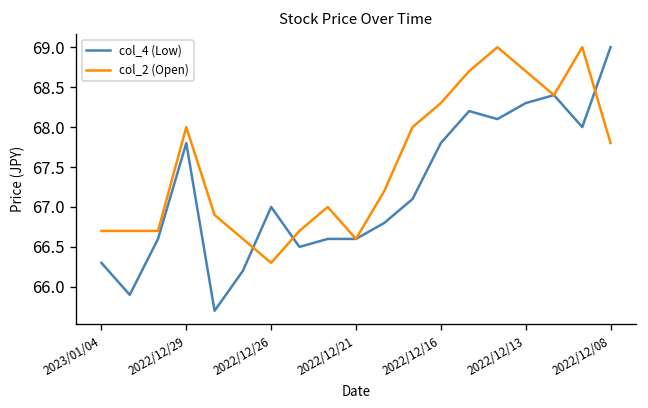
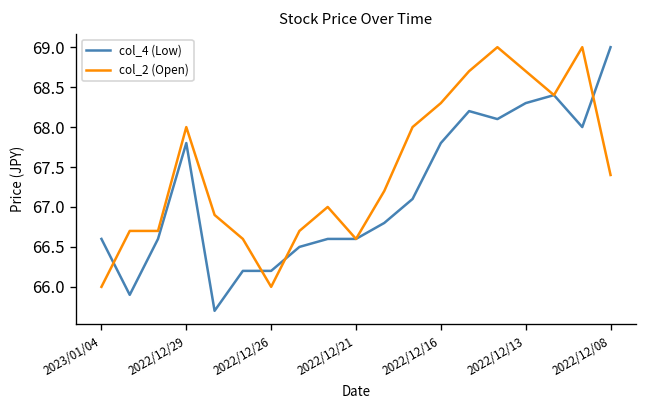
col_4 (Low), 2023/01/04: 66.3 -> 66.6
col_2 (Open), 2023/01/04: 66.7 -> 66.0
col_4 (Low), 2022/12/26: 67.0 -> 66.2
col_2 (Open), 2022/12/26: 66.3 -> 66.0
col_2 (Open), 2022/12/08: 67.8 -> 67.4
